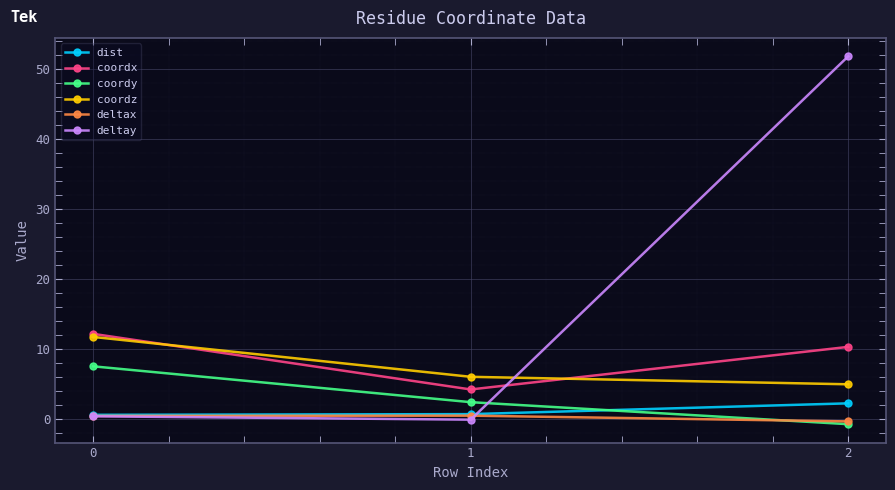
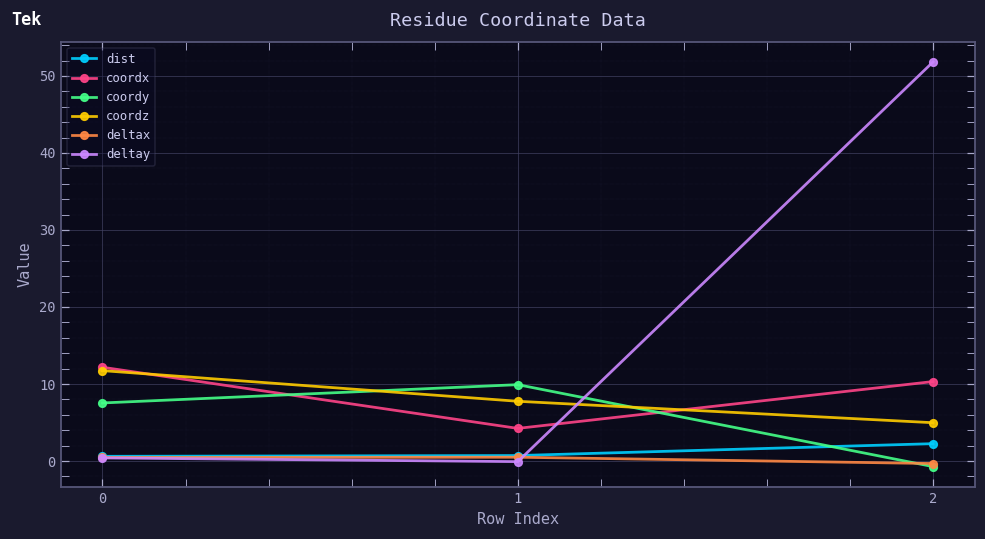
coordy, 1: 2 -> 10
coordz, 1: 6 -> 8
